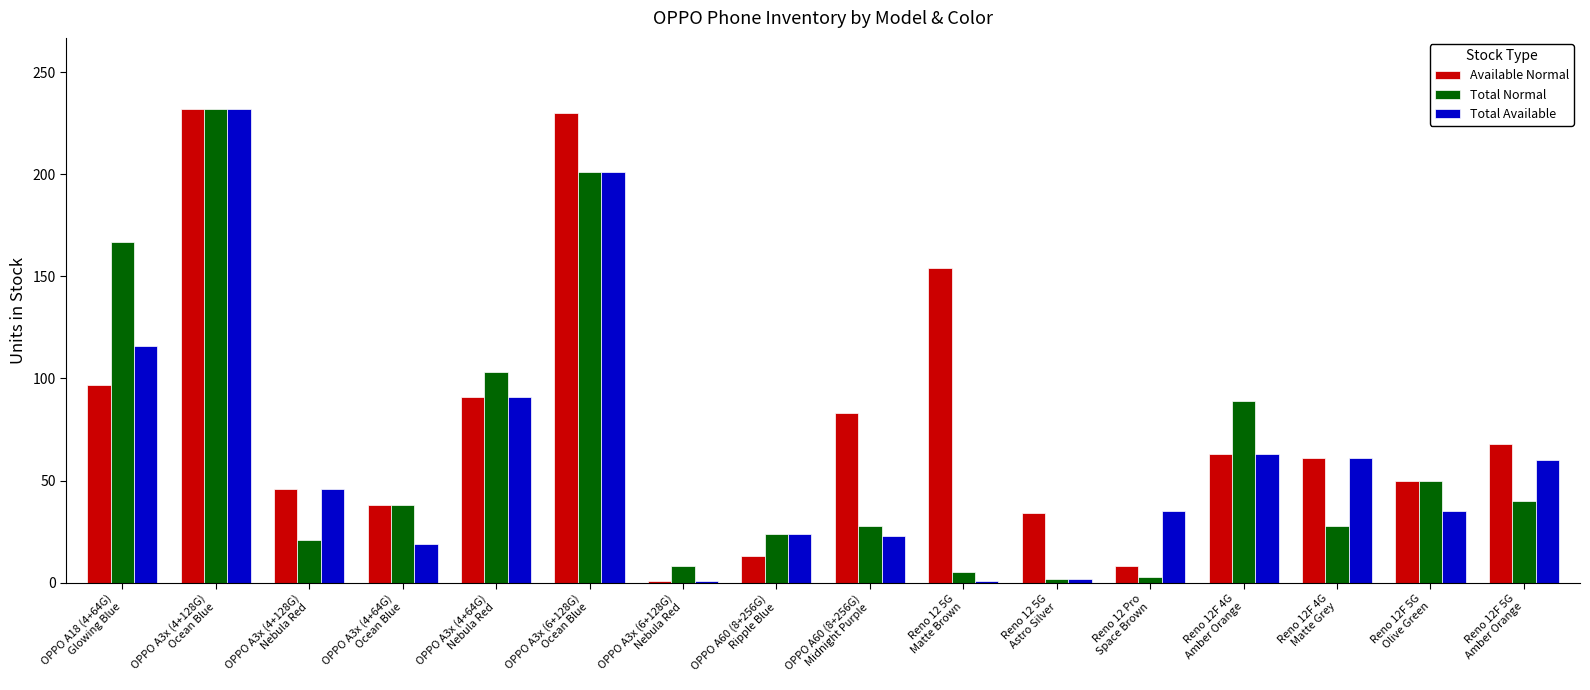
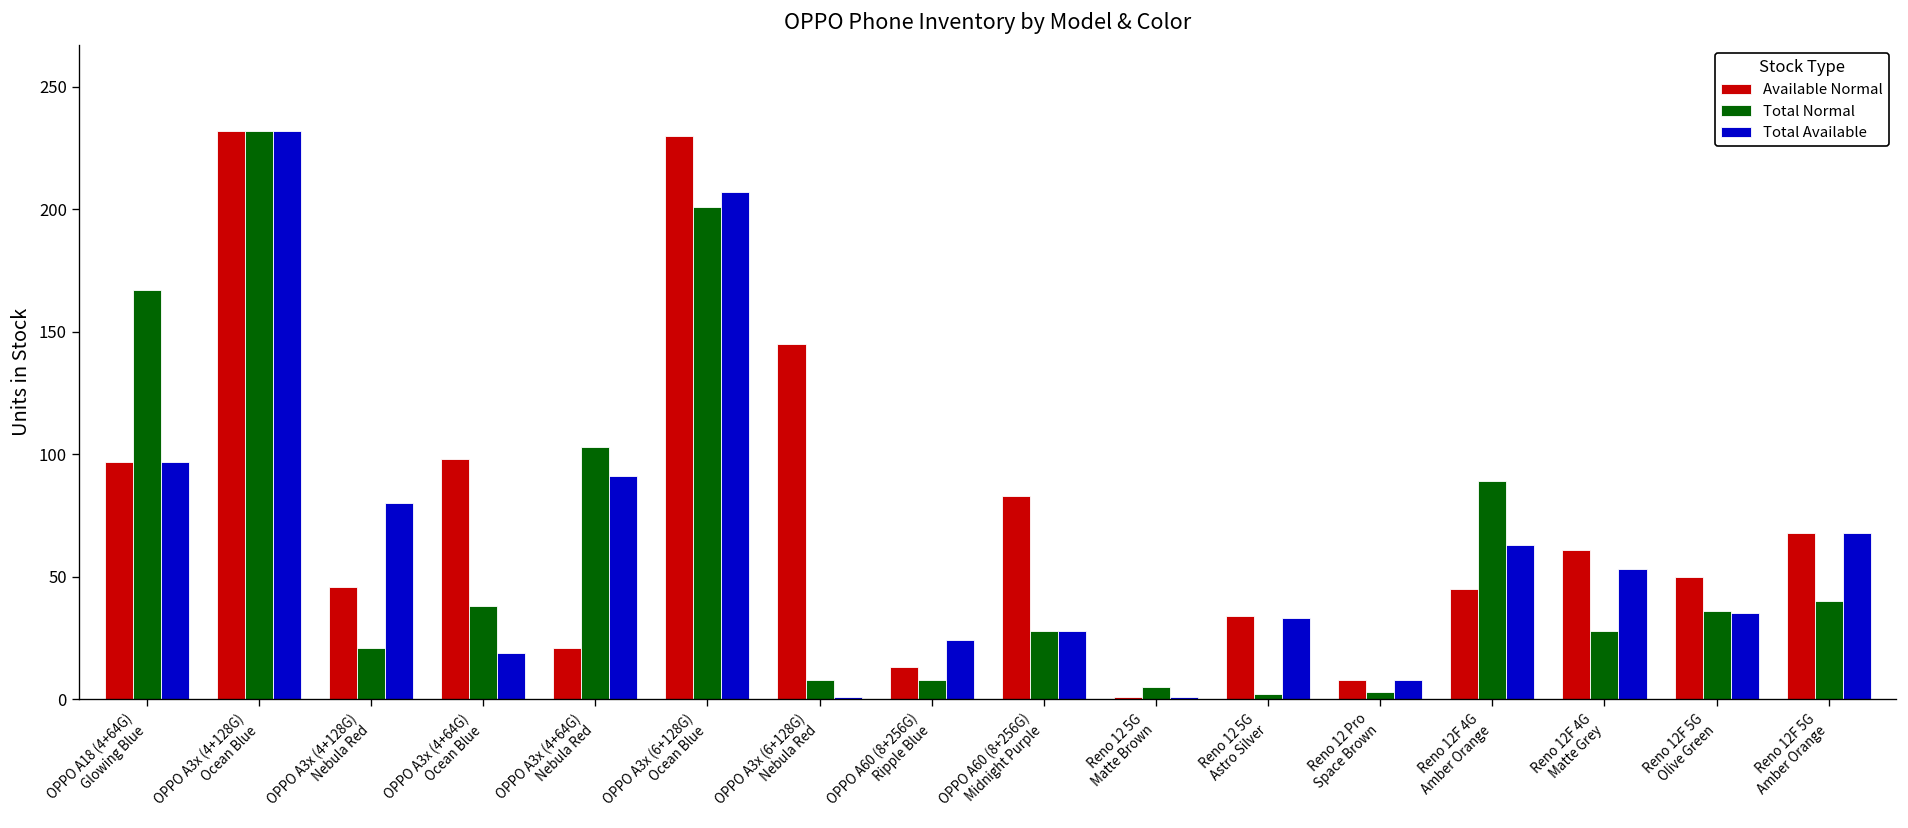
Total Available, OPPO A18 (4+64G) Glowing Blue: 116 -> 97
Total Available, OPPO A3x (4+128G) Nebula Red: 46 -> 80
Available Normal, OPPO A3x (4+64G) Ocean Blue: 38 -> 98
Available Normal, OPPO A3x (4+64G) Nebula Red: 91 -> 21
Total Available, OPPO A3x (6+128G) Ocean Blue: 201 -> 207
Available Normal, OPPO A3x (6+128G) Nebula Red: 1 -> 145
Total Normal, OPPO A60 (8+256G) Ripple Blue: 24 -> 8
Total Available, OPPO A60 (8+256G) Midnight Purple: 23 -> 28
Available Normal, Reno 12 5G Matte Brown: 154 -> 1
Total Available, Reno 12 5G Astro Silver: 2 -> 33
Total Available, Reno 12 Pro Space Brown: 35 -> 8
Available Normal, Reno 12F 4G Amber Orange: 63 -> 45
Total Available, Reno 12F 4G Matte Grey: 61 -> 53
Total Normal, Reno 12F 5G Olive Green: 50 -> 36
Total Available, Reno 12F 5G Amber Orange: 60 -> 68
